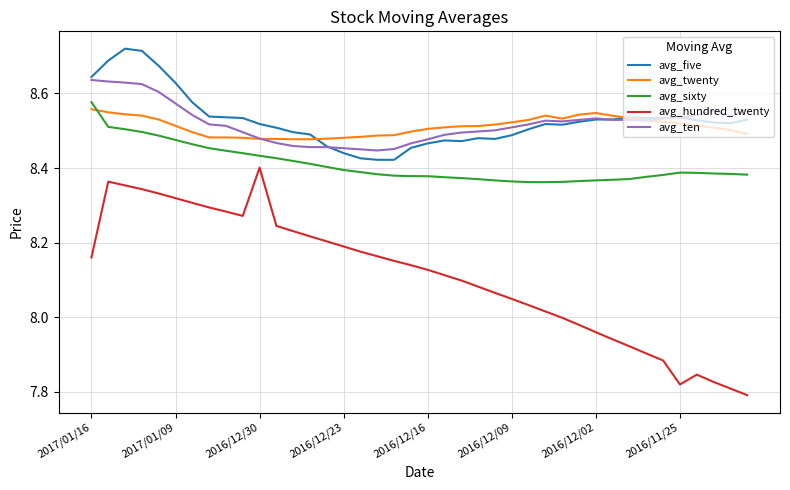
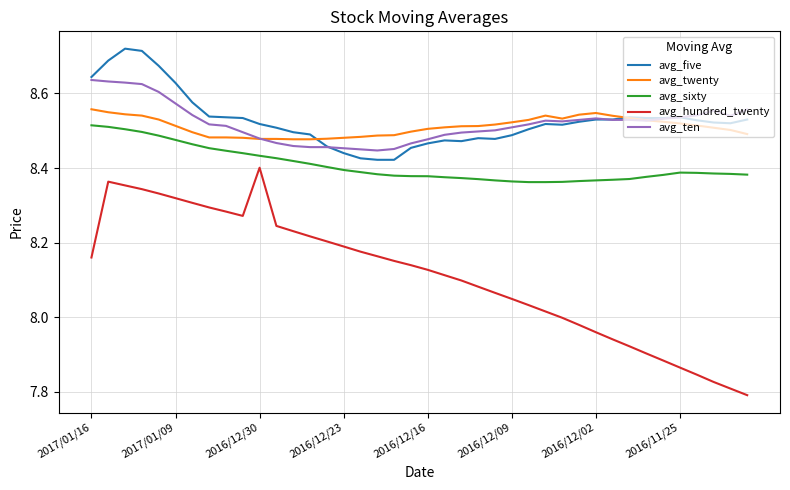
avg_sixty, 2017/01/16: 8.58 -> 8.51
avg_hundred_twenty, 2016/11/25: 7.82 -> 7.86
